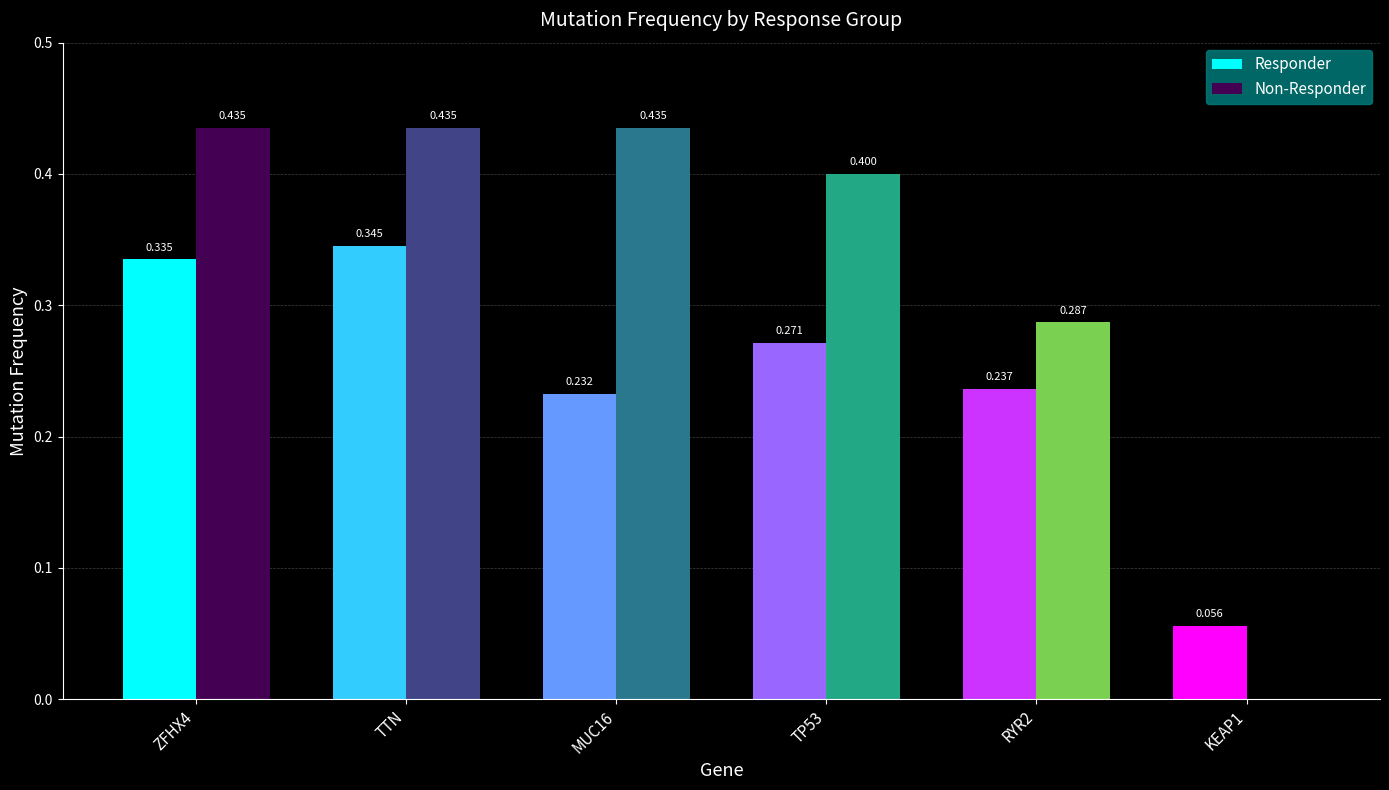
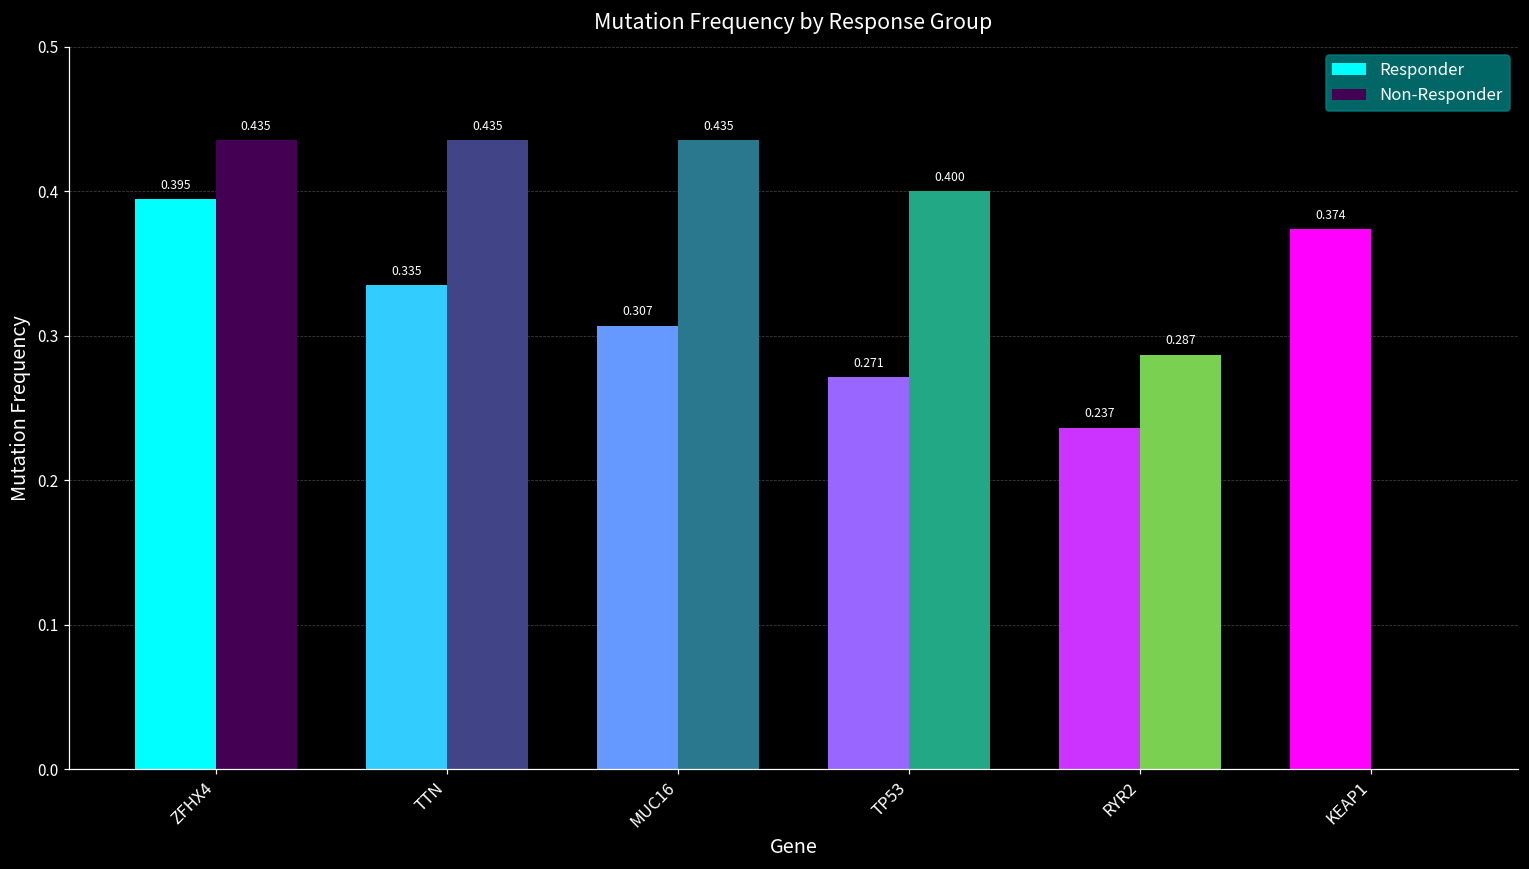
Responder, ZFHX4: 0.335 -> 0.395
Responder, TTN: 0.345 -> 0.335
Responder, MUC16: 0.232 -> 0.307
Responder, KEAP1: 0.056 -> 0.374
